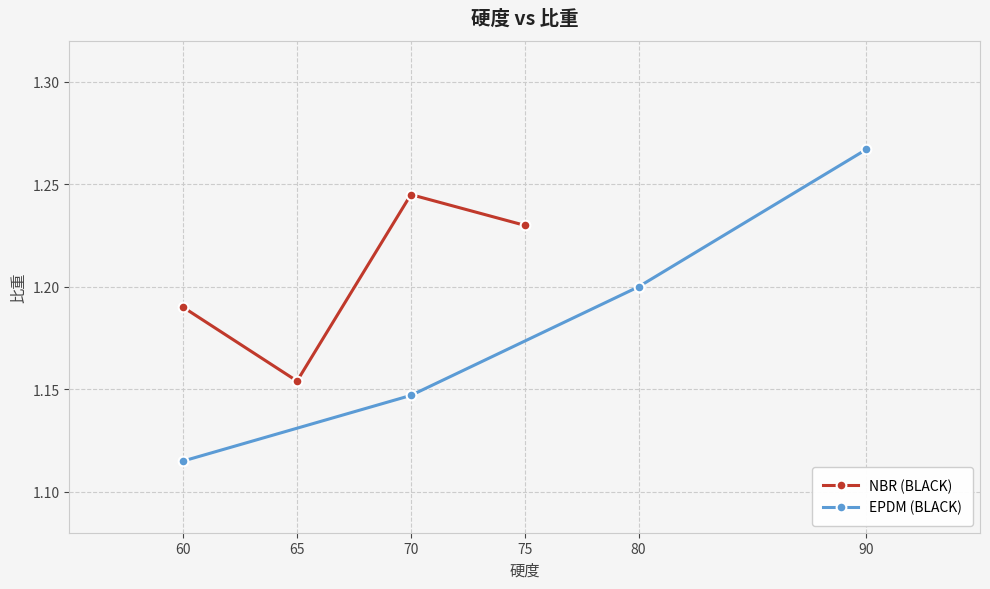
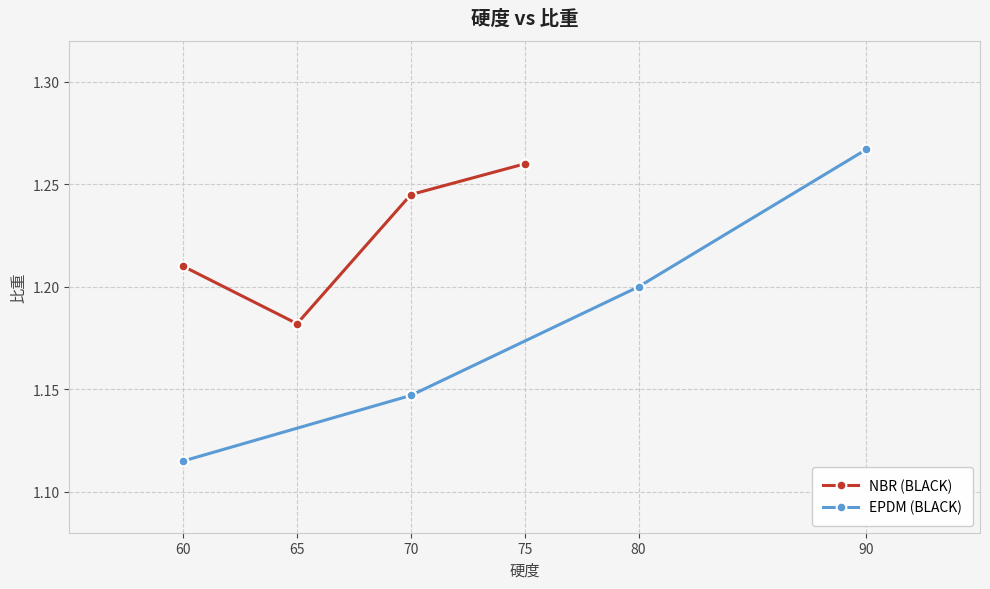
NBR (BLACK), 60: 1.19 -> 1.21
NBR (BLACK), 65: 1.154 -> 1.182
NBR (BLACK), 75: 1.23 -> 1.26
